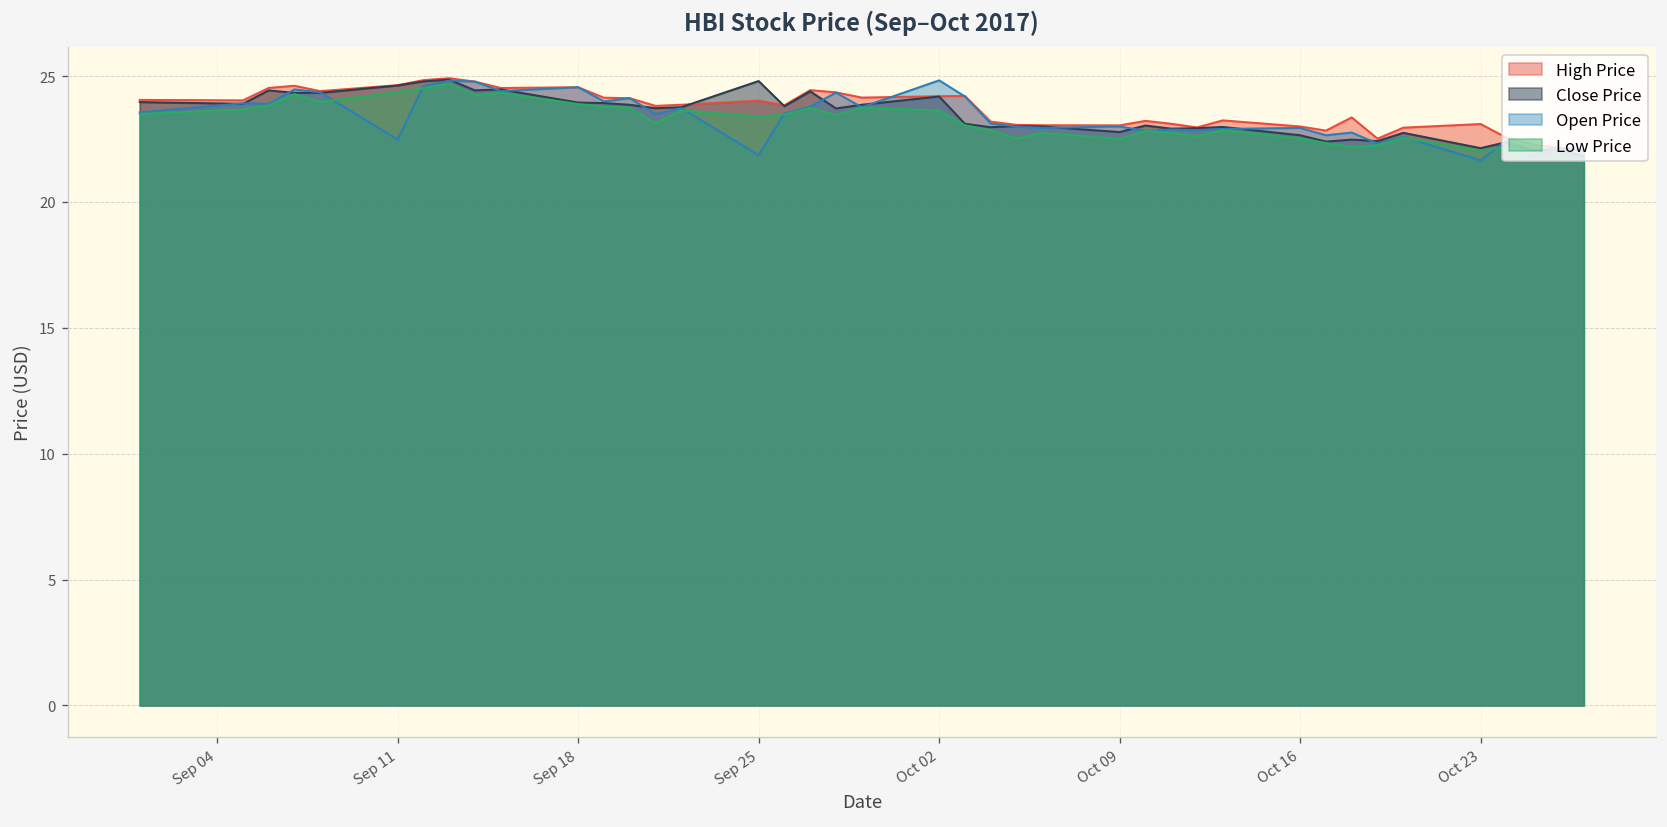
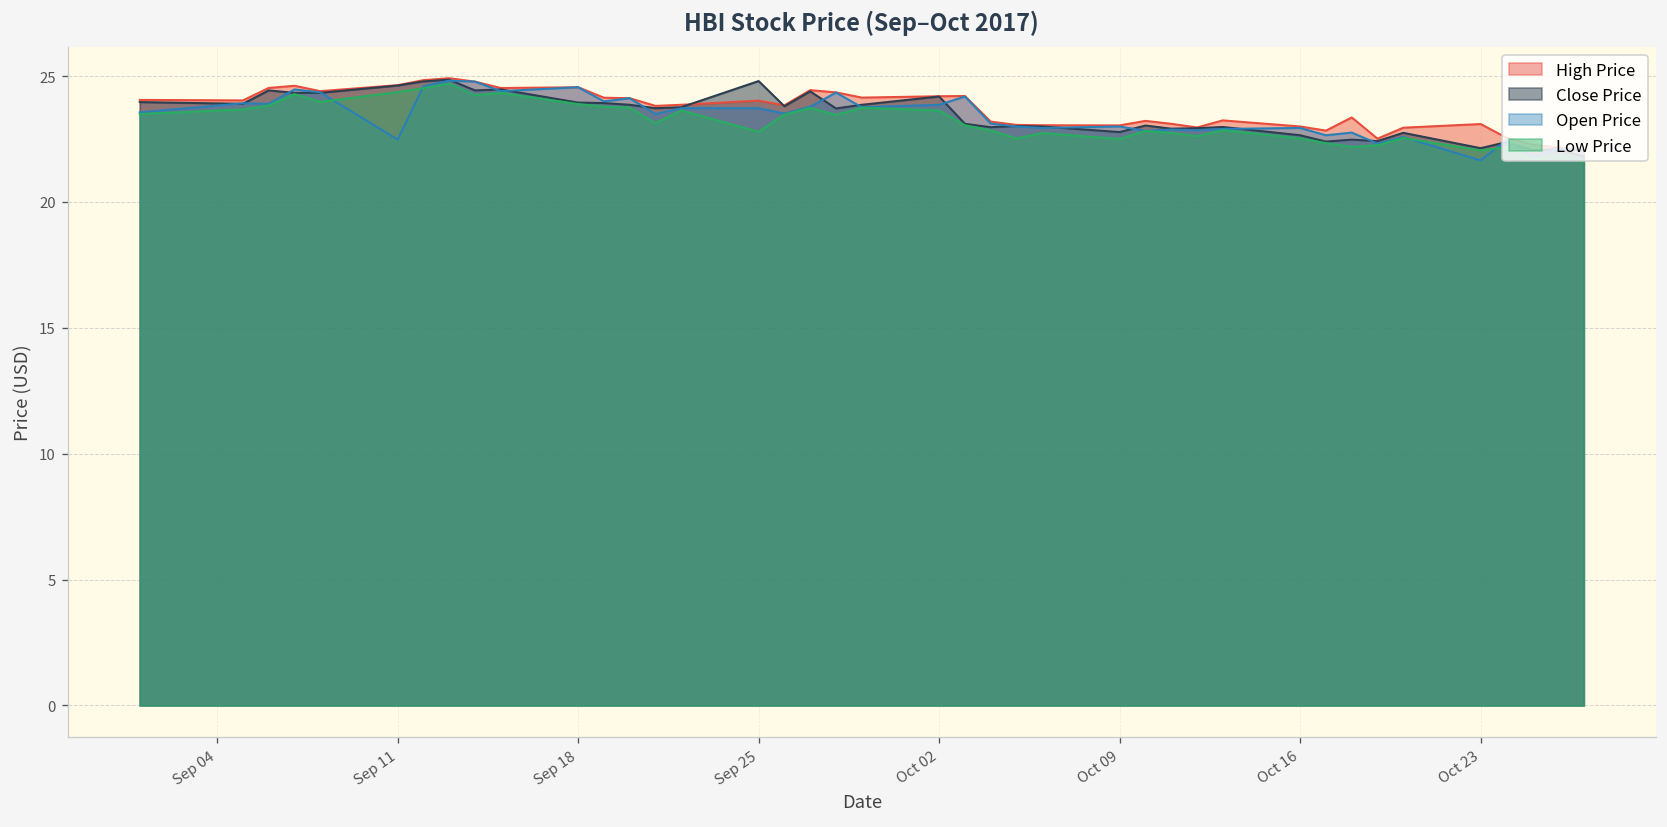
Open Price, Sep 25: 21.9 -> 23.7
Low Price, Sep 25: 23.4 -> 22.8
Open Price, Oct 02: 24.8 -> 23.9
